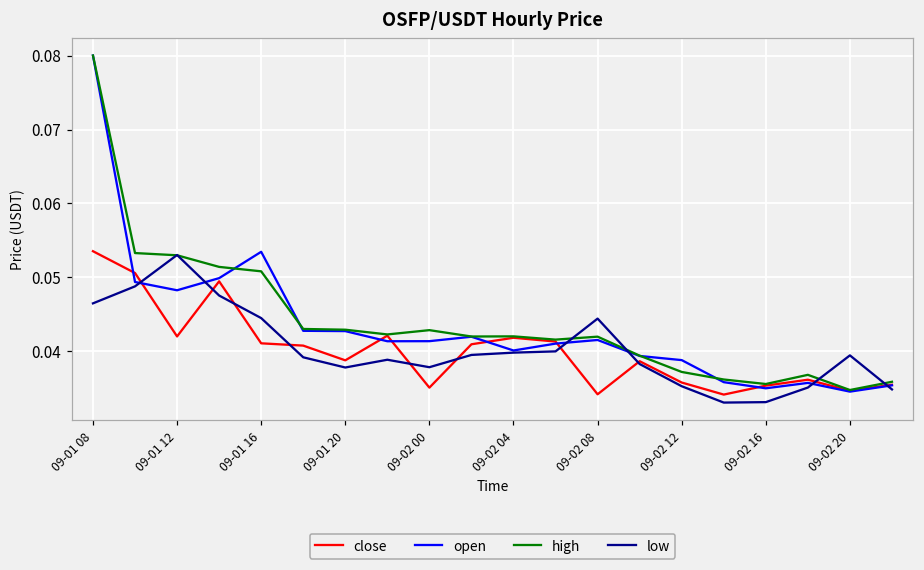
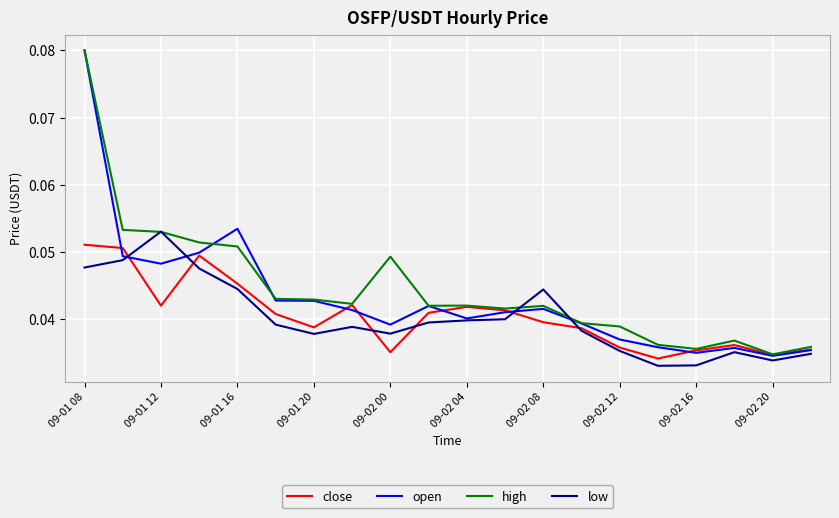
close, 09-01 08: 0.054 -> 0.051
low, 09-01 08: 0.047 -> 0.048
close, 09-01 16: 0.041 -> 0.045
open, 09-02 00: 0.041 -> 0.039
high, 09-02 00: 0.043 -> 0.049
close, 09-02 08: 0.034 -> 0.040
open, 09-02 12: 0.039 -> 0.037
high, 09-02 12: 0.037 -> 0.039
low, 09-02 20: 0.039 -> 0.034
